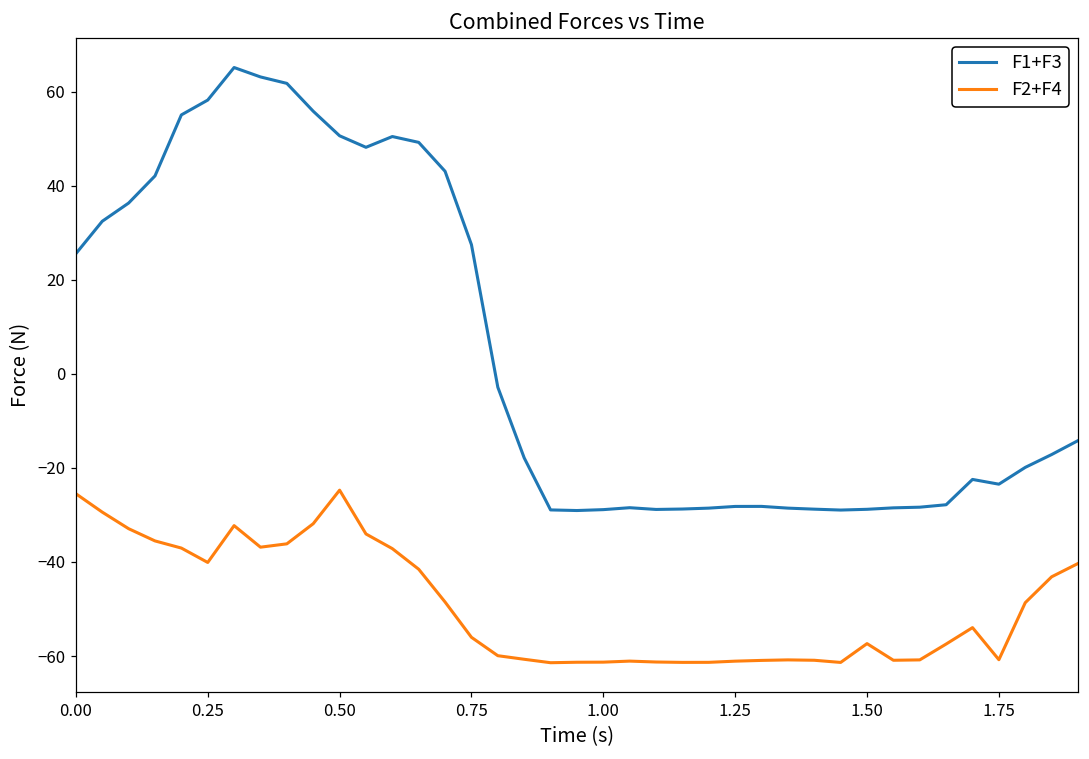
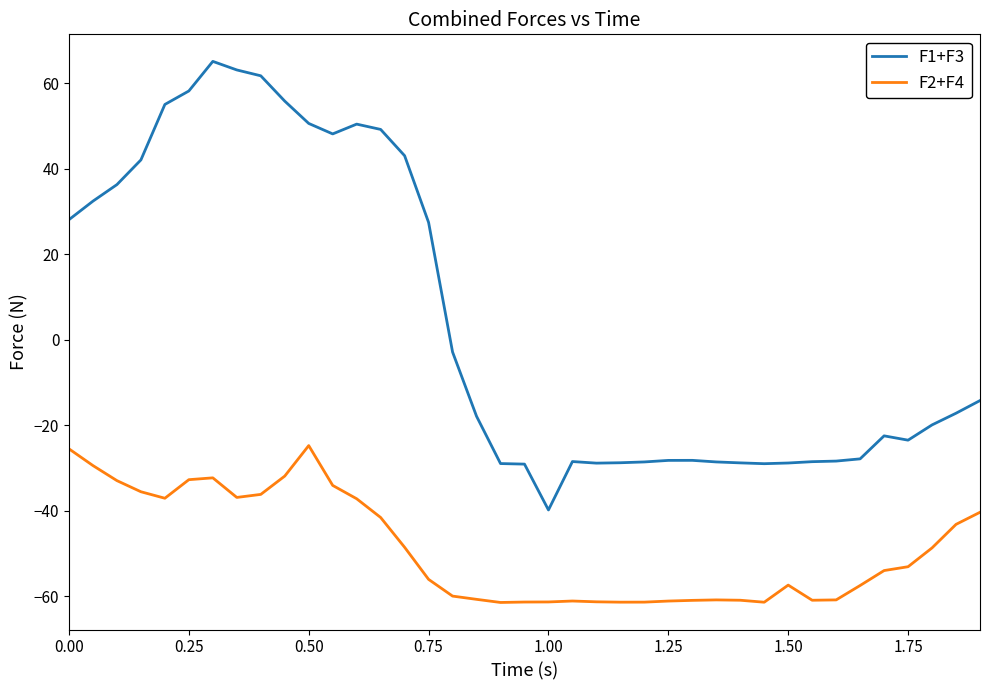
F1+F3, 0.00: 26 -> 28
F2+F4, 0.25: -40 -> -33
F1+F3, 1.00: -29 -> -40
F2+F4, 1.75: -61 -> -53
